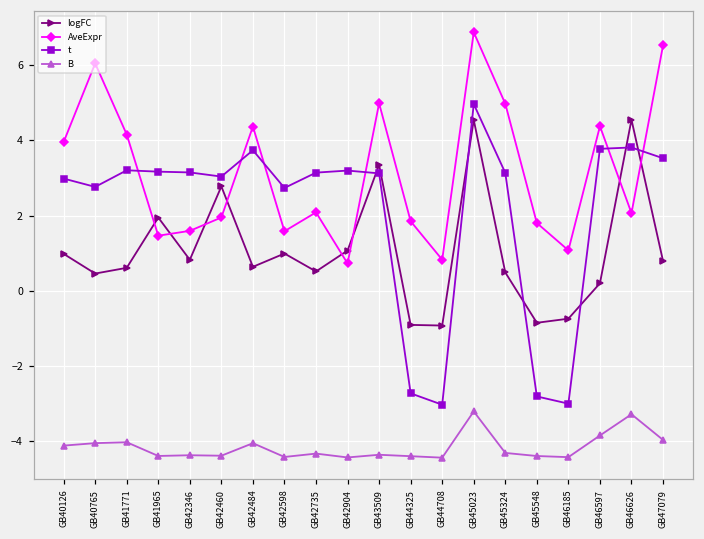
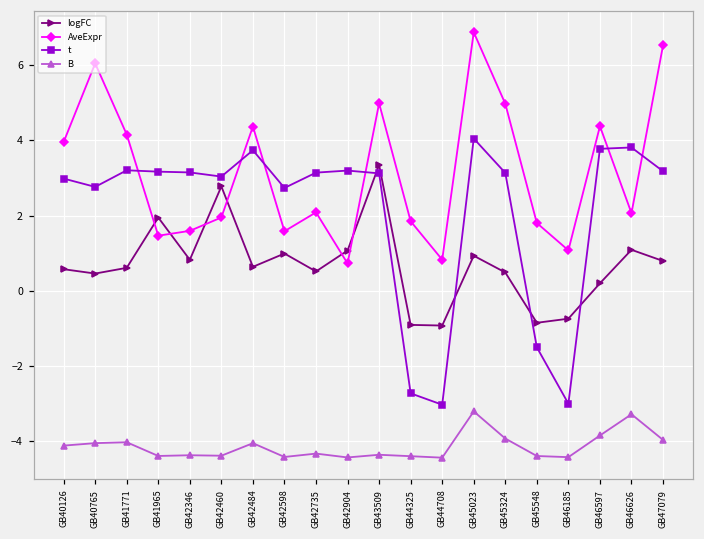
logFC, GB40126: 1.0 -> 0.6
logFC, GB45023: 4.5 -> 0.9
t, GB45023: 5.0 -> 4.0
B, GB45324: -4.3 -> -3.9
t, GB45548: -2.8 -> -1.5
logFC, GB46626: 4.5 -> 1.1
t, GB47079: 3.5 -> 3.2
